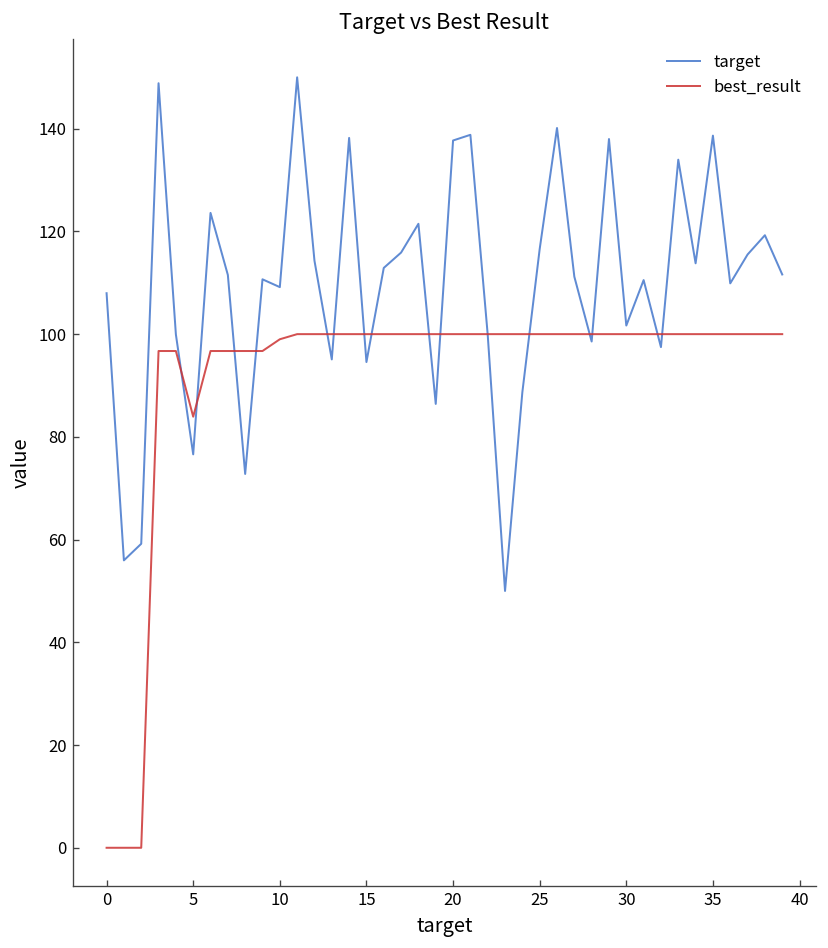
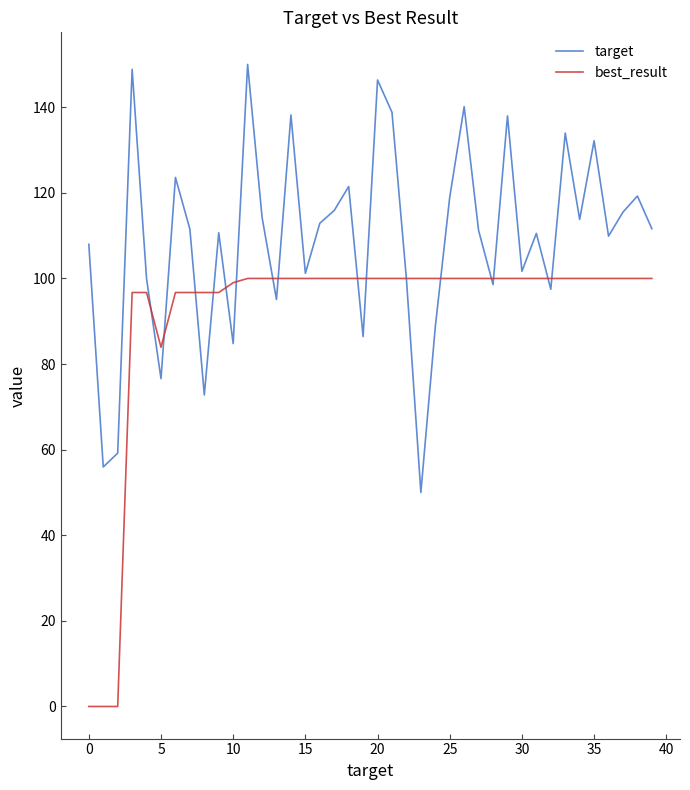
target, 10: 109 -> 85
target, 15: 95 -> 101
target, 20: 138 -> 146
target, 25: 117 -> 119
target, 35: 139 -> 132
